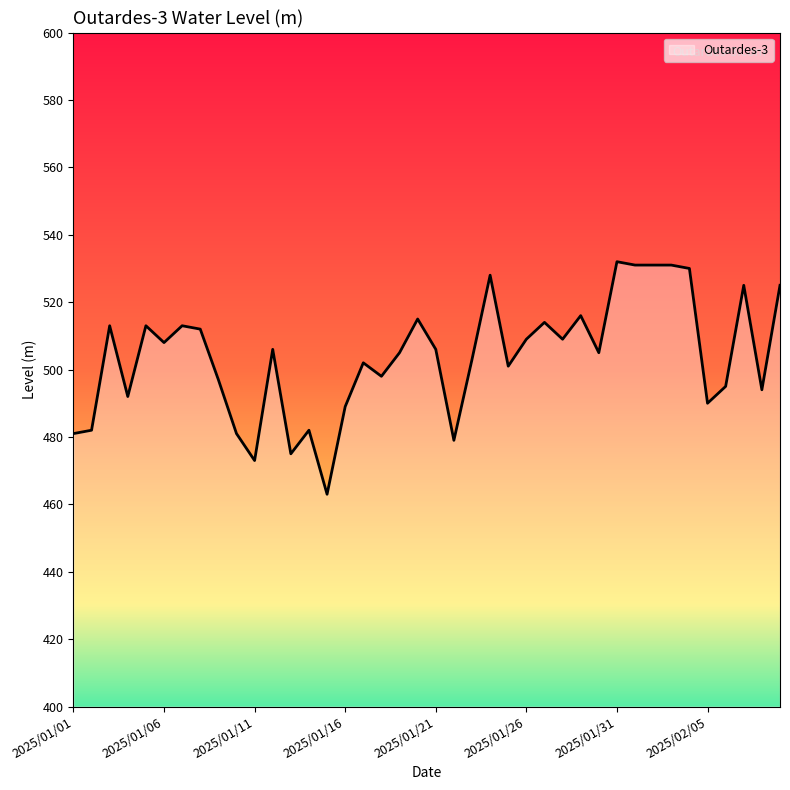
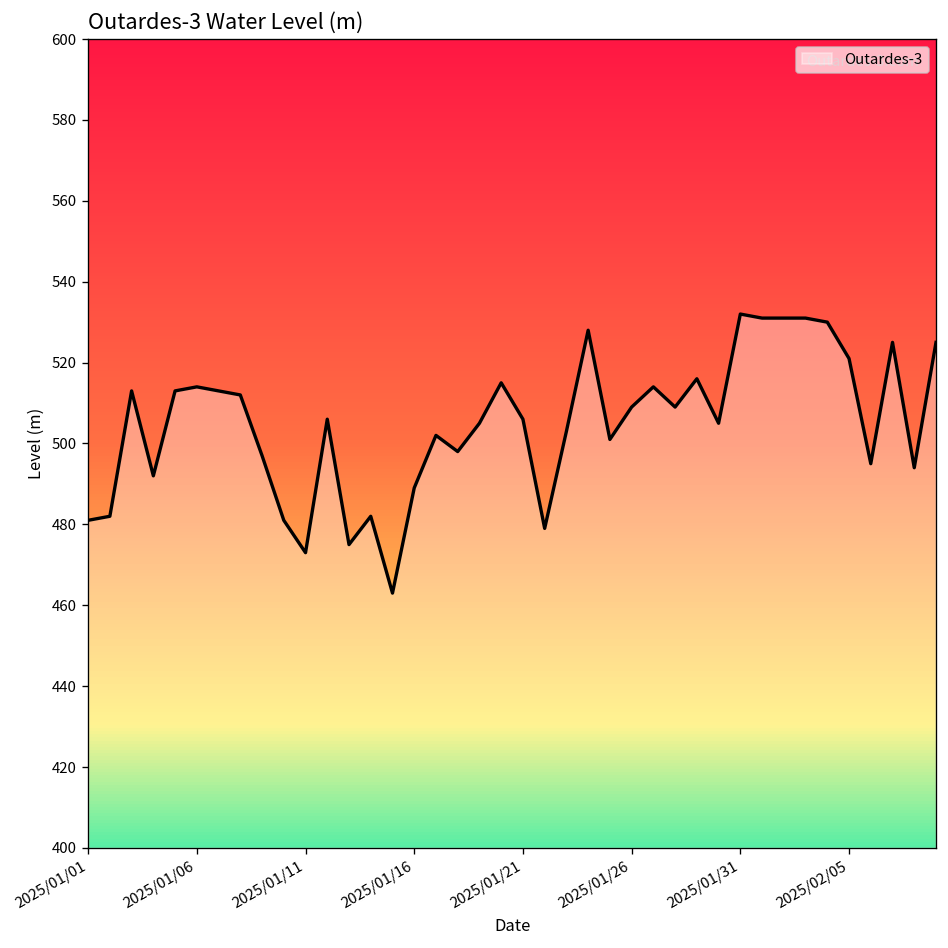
2025/01/06: 508 -> 514
2025/02/05: 490 -> 521
